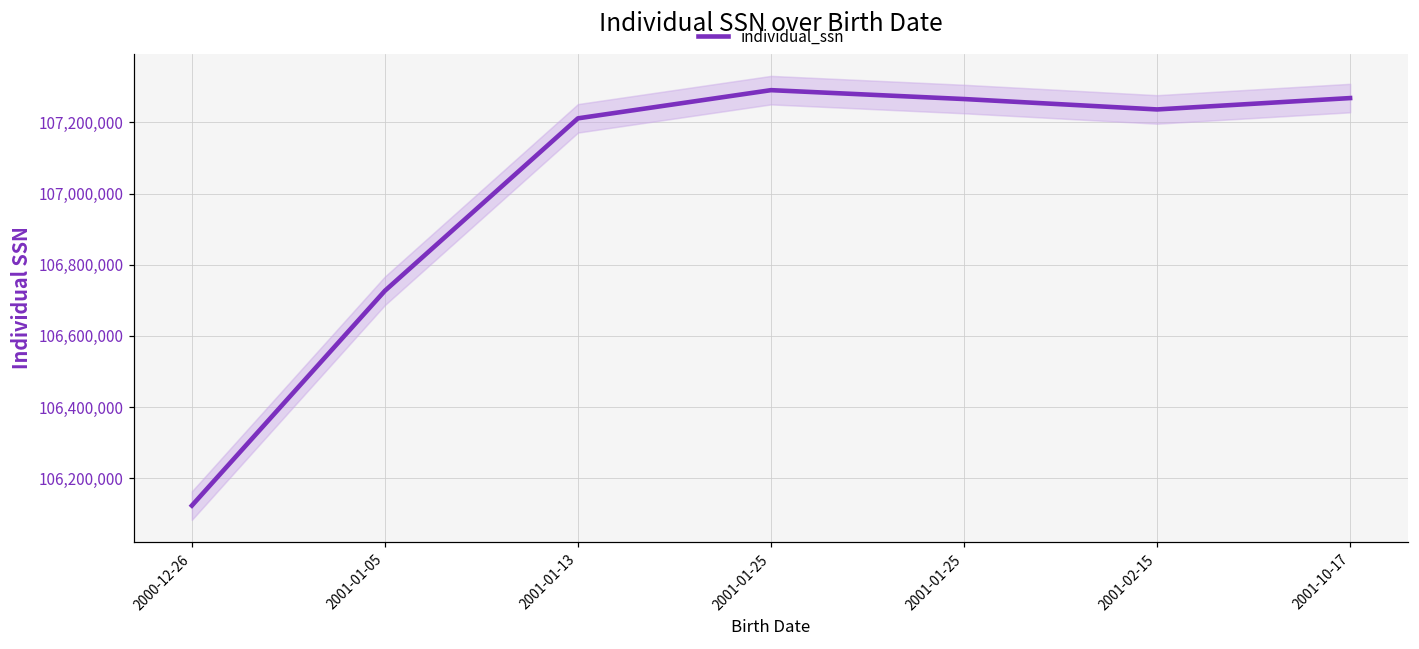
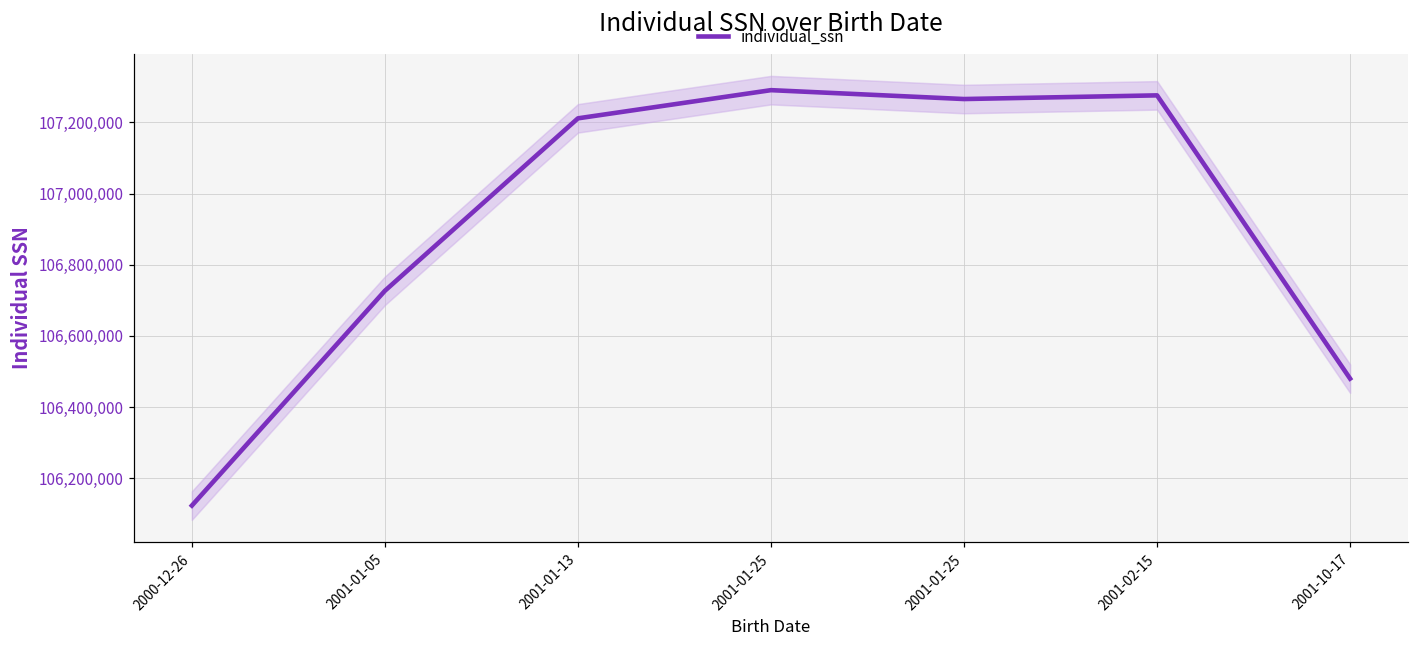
individual_ssn, 2001-02-15: 107,240,000 -> 107,280,000
individual_ssn, 2001-10-17: 107,270,000 -> 106,480,000
